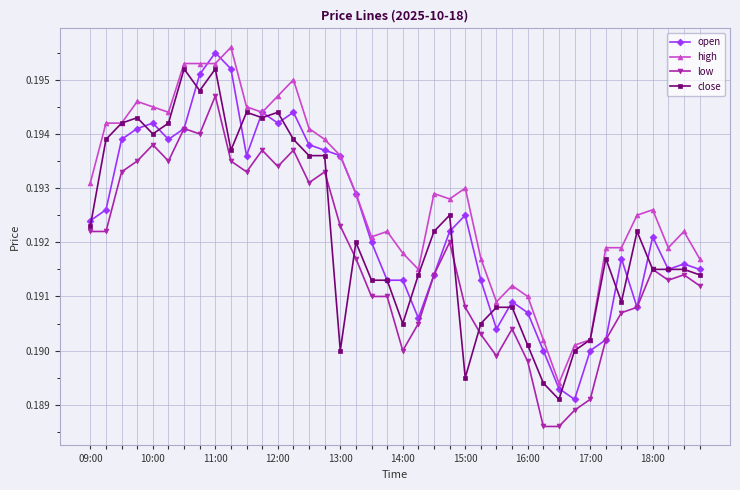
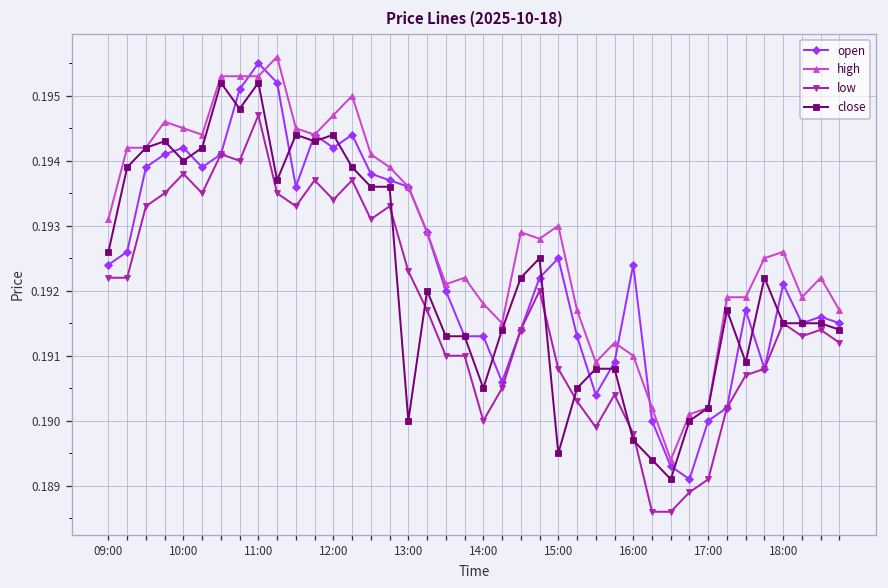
close, 09:00: 0.1923 -> 0.1926
open, 16:00: 0.1907 -> 0.1924
close, 16:00: 0.1901 -> 0.1897
